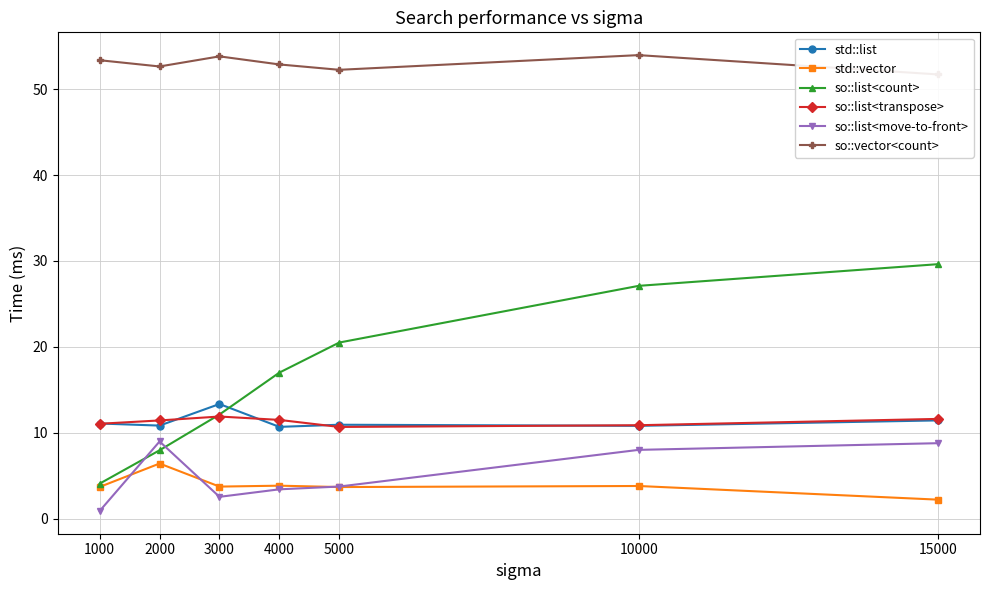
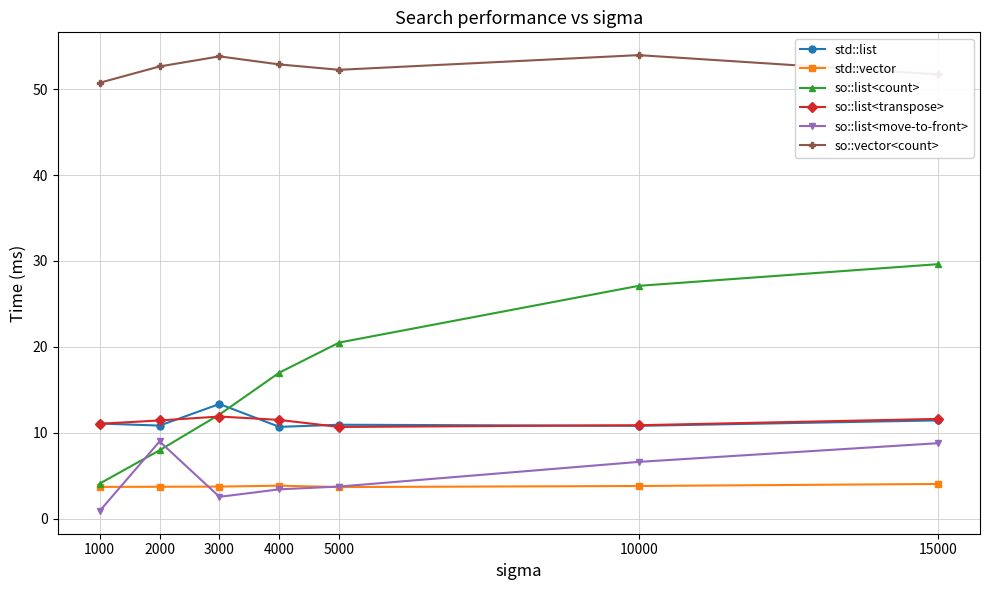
so::vector<count>, 1000: 53 -> 51
std::vector, 2000: 6 -> 4
so::list<move-to-front>, 10000: 8 -> 7
std::vector, 15000: 2 -> 4
